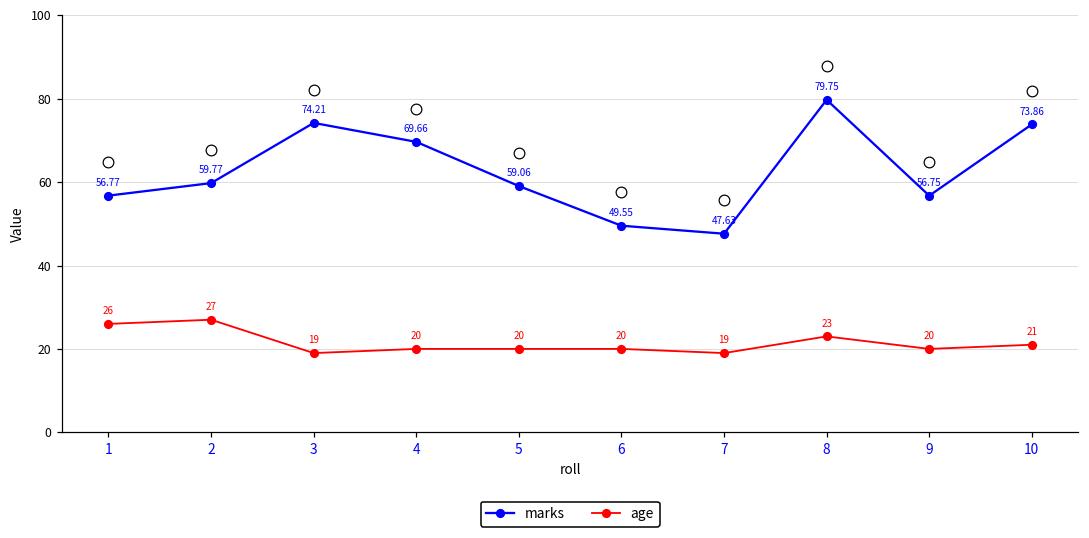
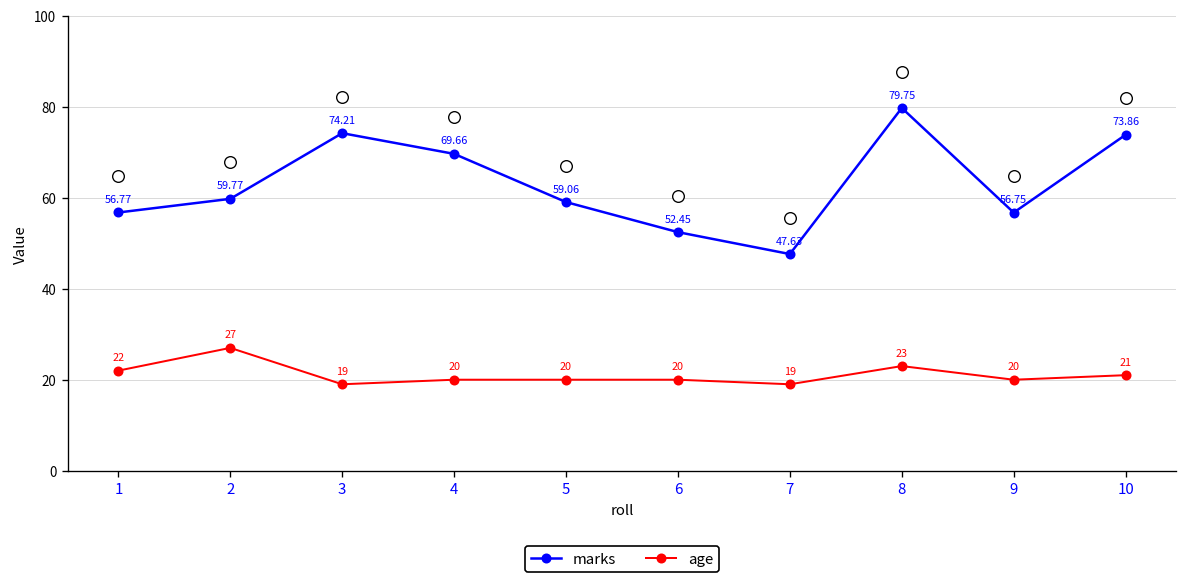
age, 1: 26 -> 22
marks, 6: 49.55 -> 52.45
